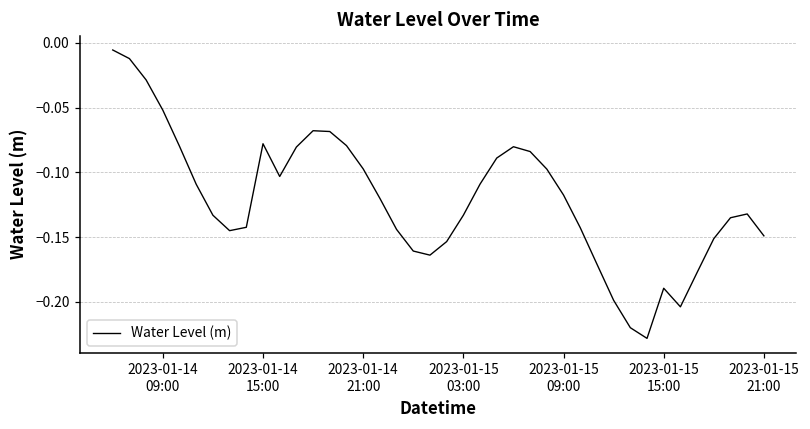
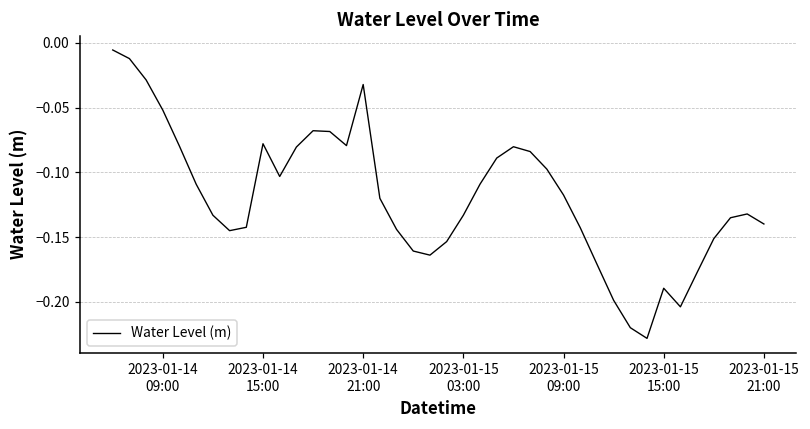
2023-01-14 21:00: -0.097 -> -0.032
2023-01-15 21:00: -0.149 -> -0.140
